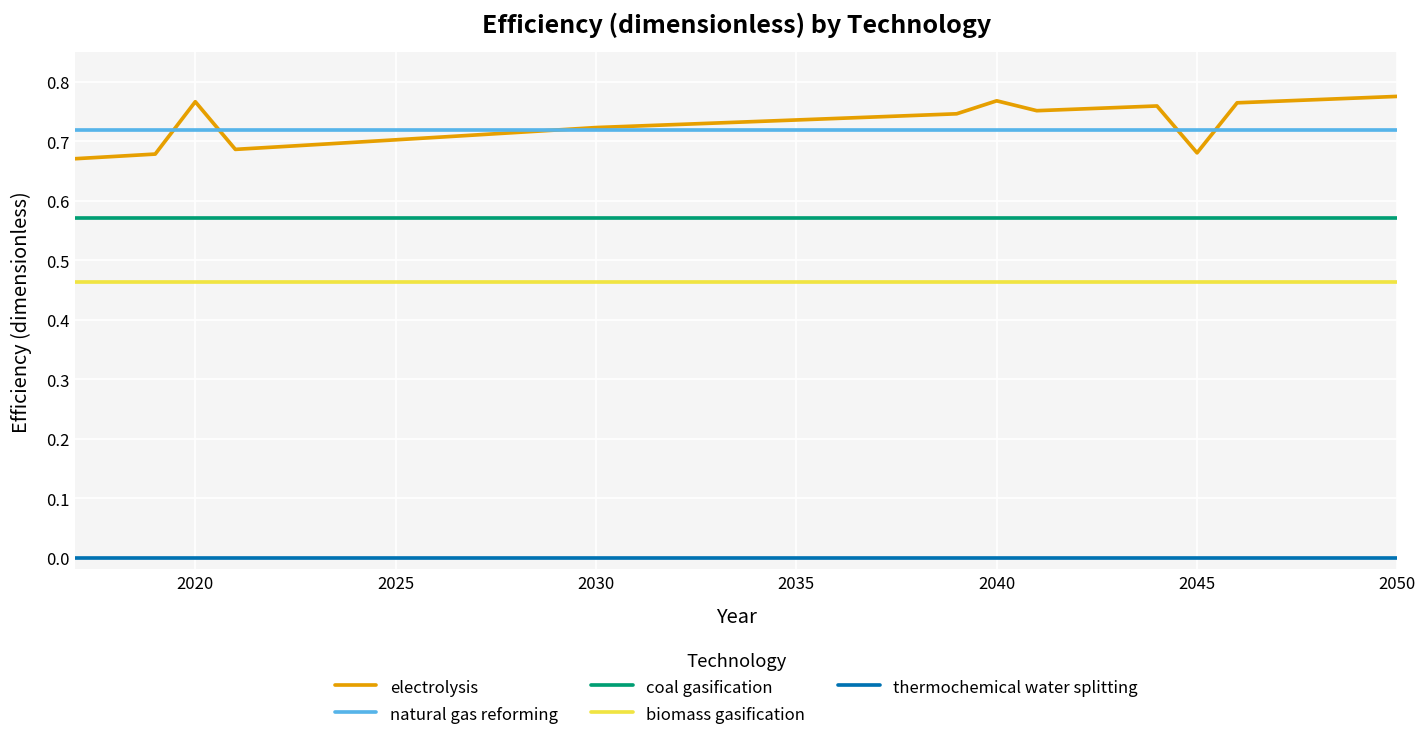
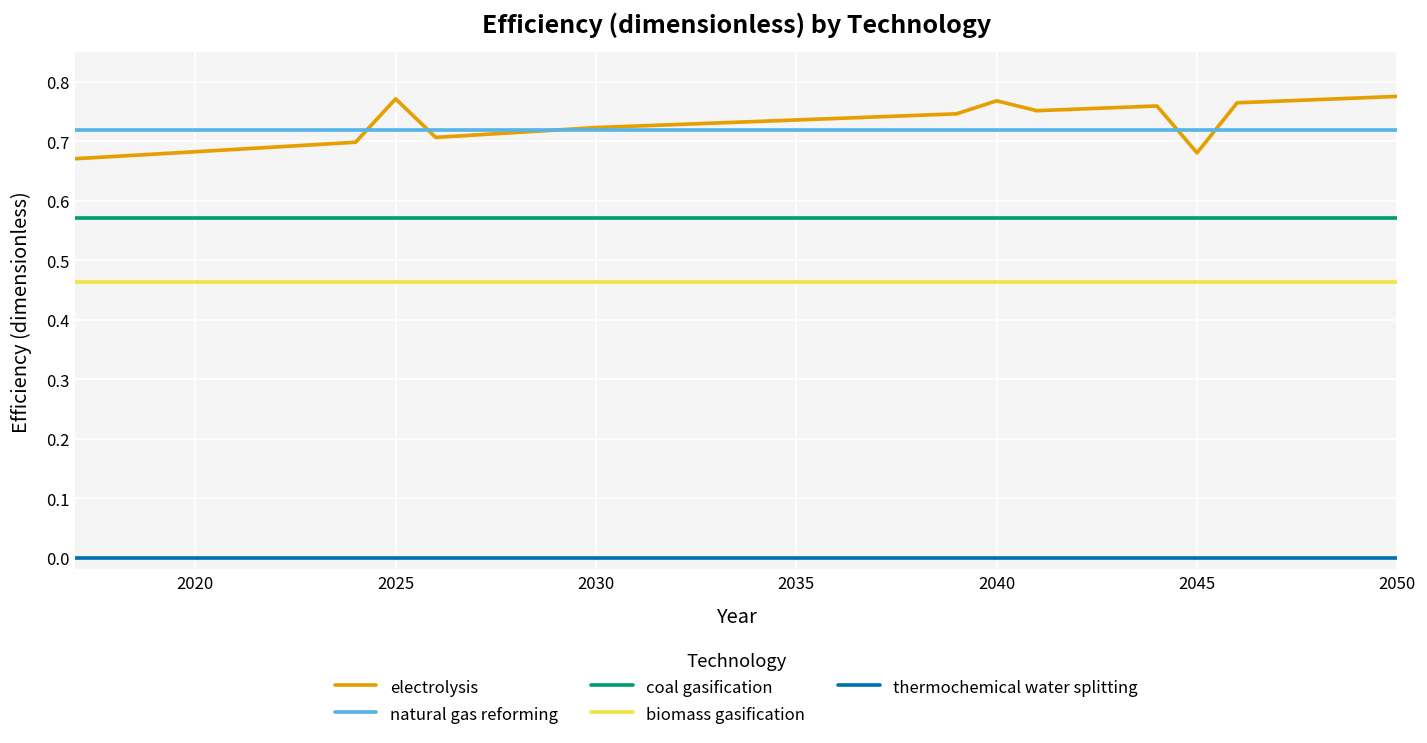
electrolysis, 2020: 0.77 -> 0.68
electrolysis, 2025: 0.70 -> 0.77
